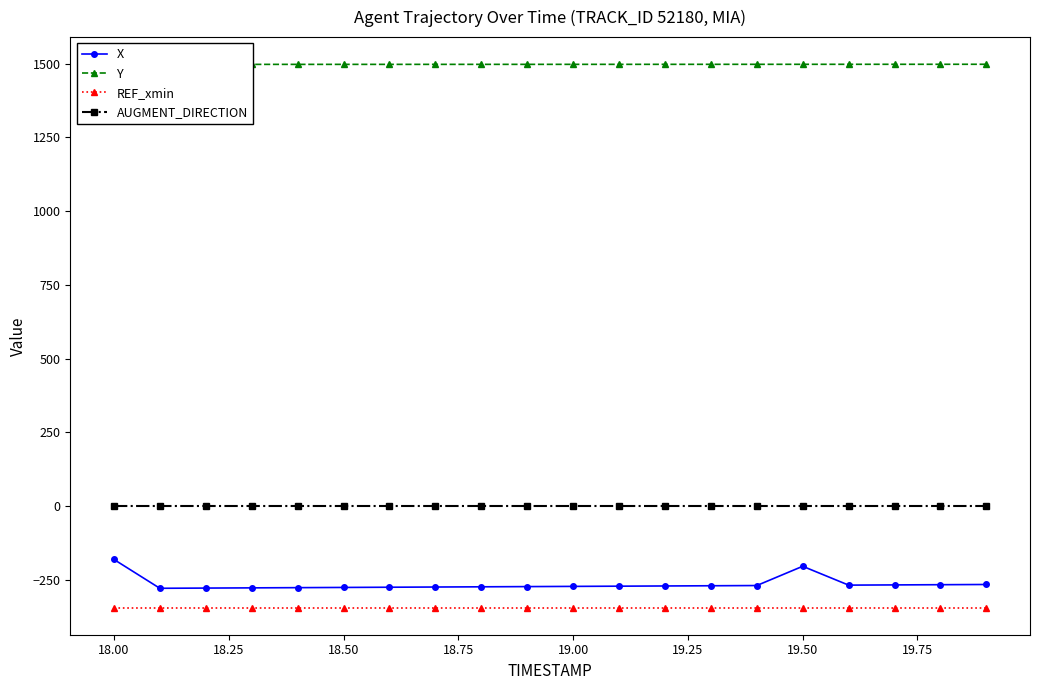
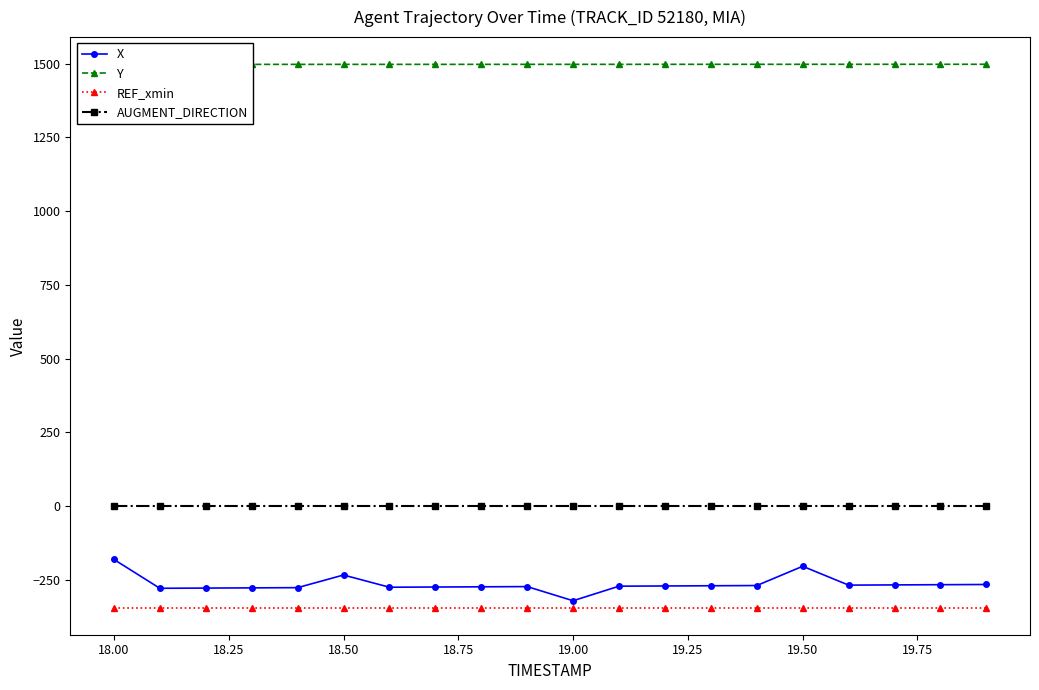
X, 18.50: -280 -> -230
X, 19.00: -270 -> -320
